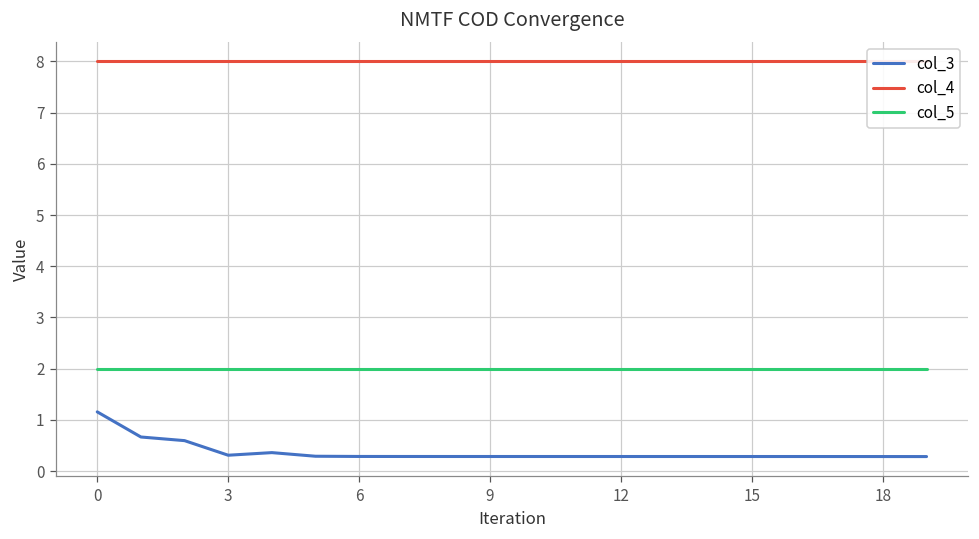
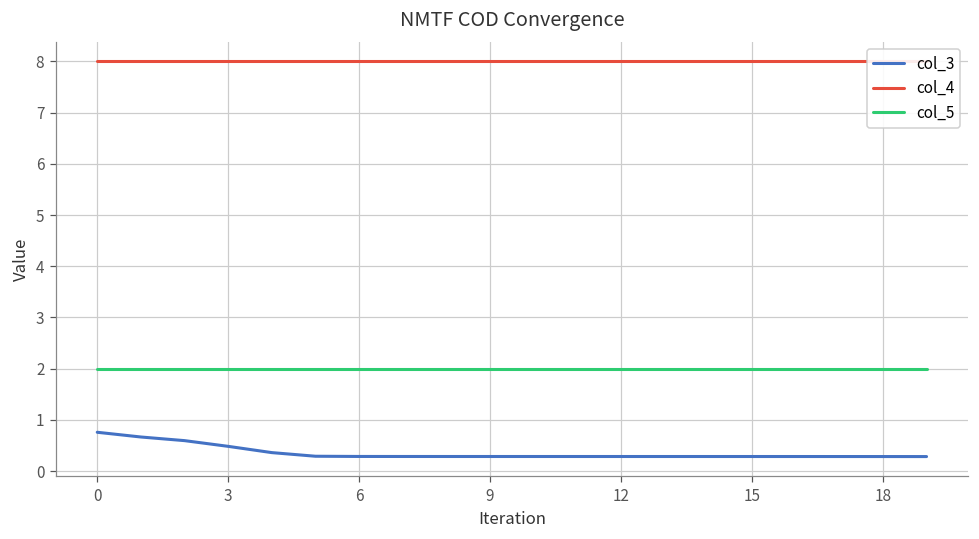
col_3, 0: 1.2 -> 0.8
col_3, 3: 0.3 -> 0.5
